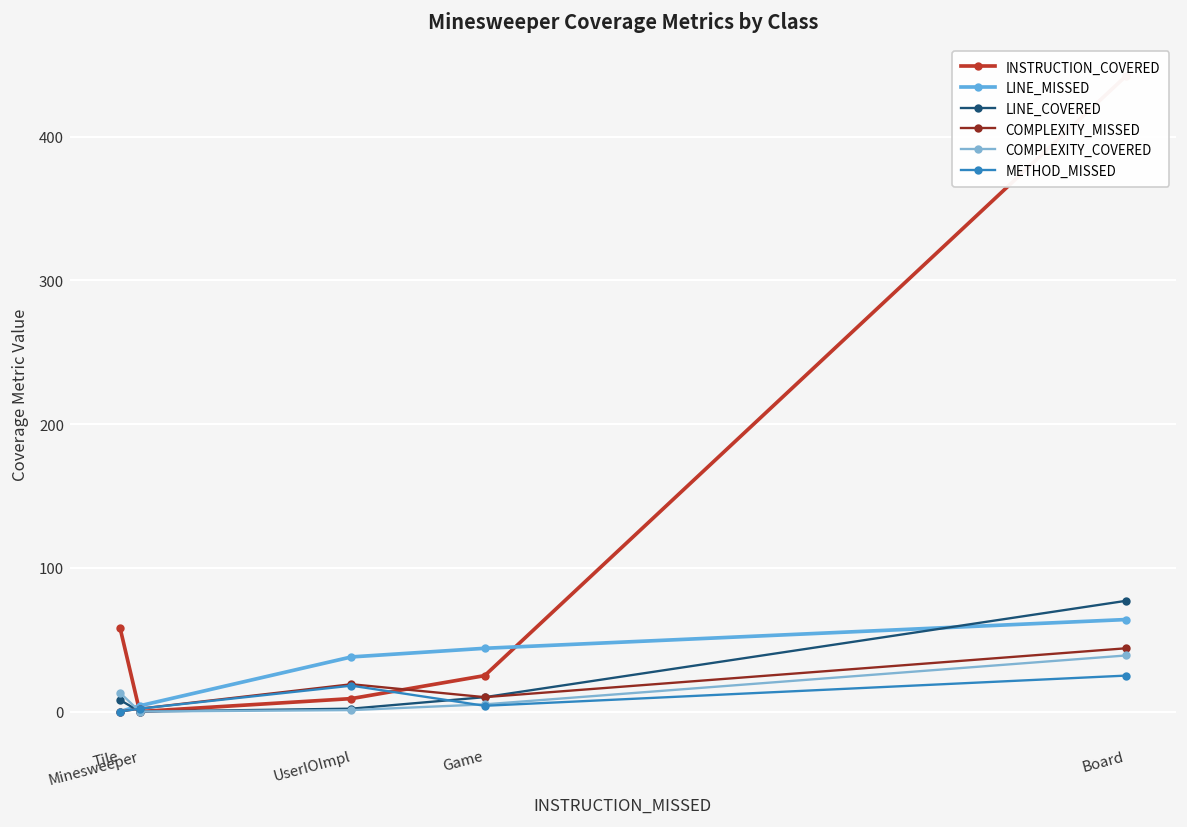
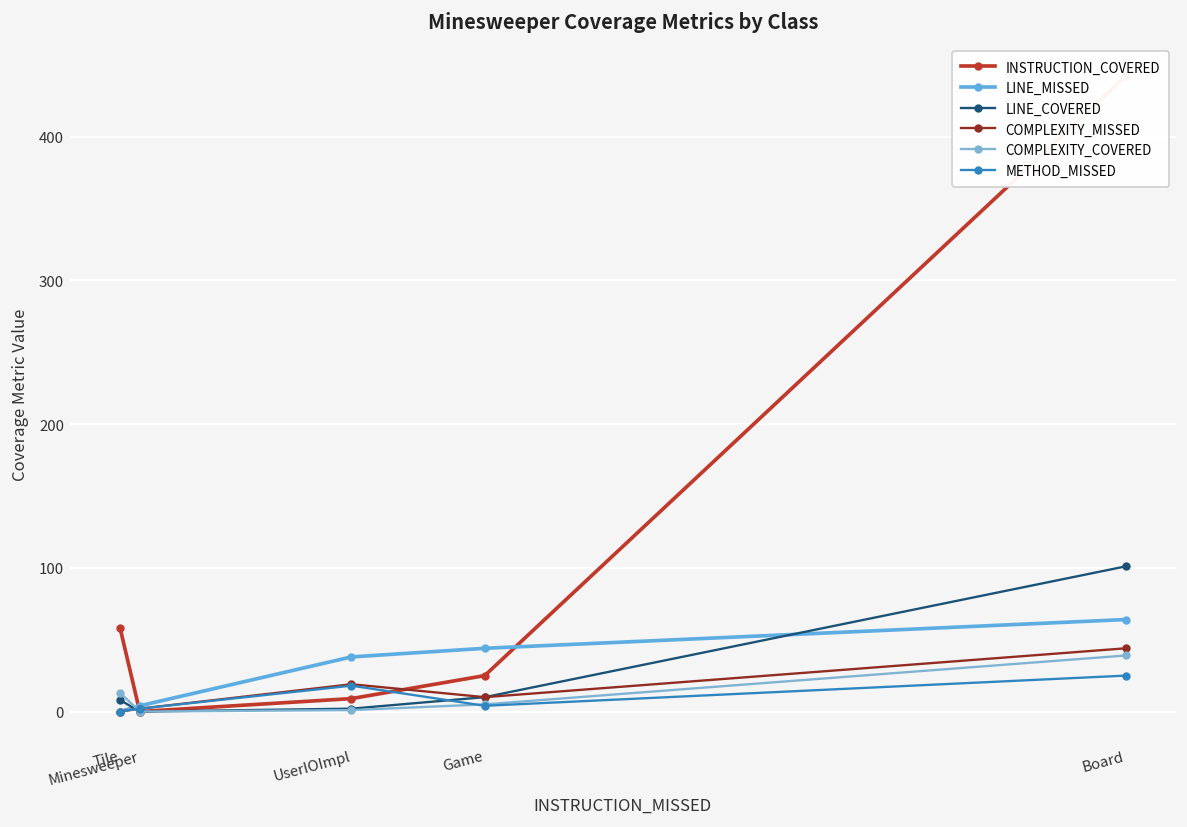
LINE_COVERED, Board: 77 -> 101
